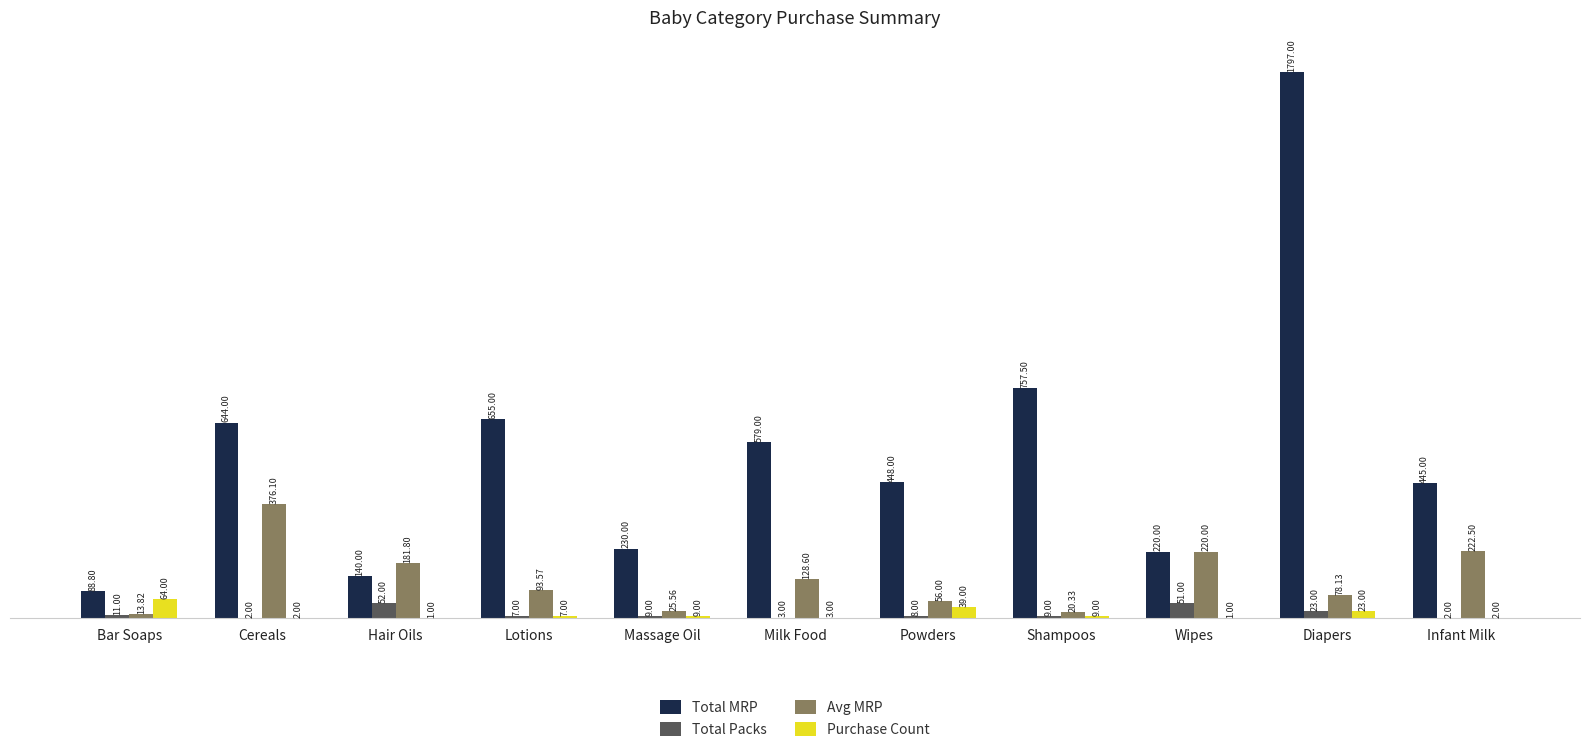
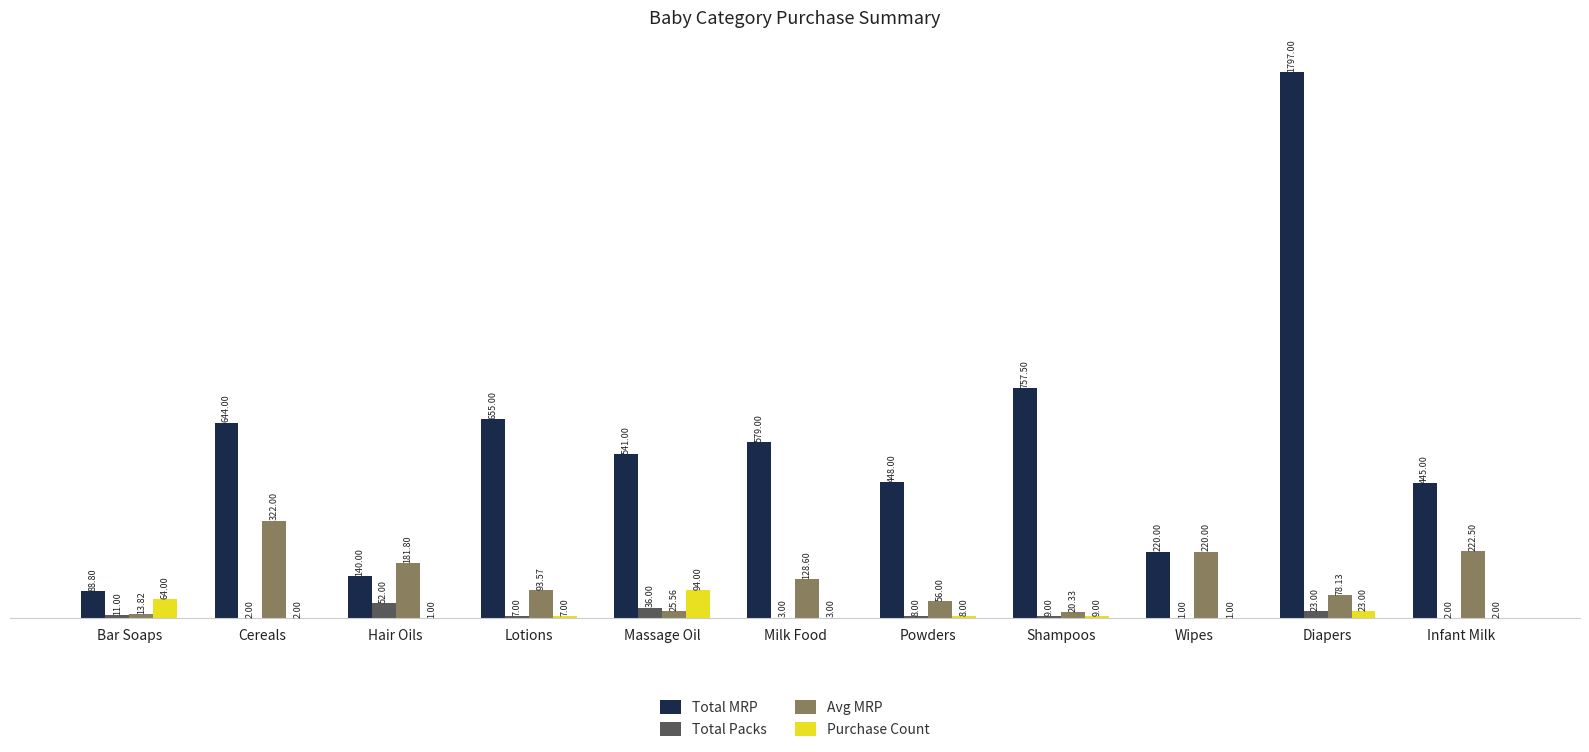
Avg MRP, Cereals: 376.10 -> 322.00
Total MRP, Massage Oil: 230.00 -> 541.00
Total Packs, Massage Oil: 9.00 -> 36.00
Purchase Count, Massage Oil: 9.00 -> 94.00
Purchase Count, Powders: 39.00 -> 8.00
Total Packs, Wipes: 51.00 -> 1.00
